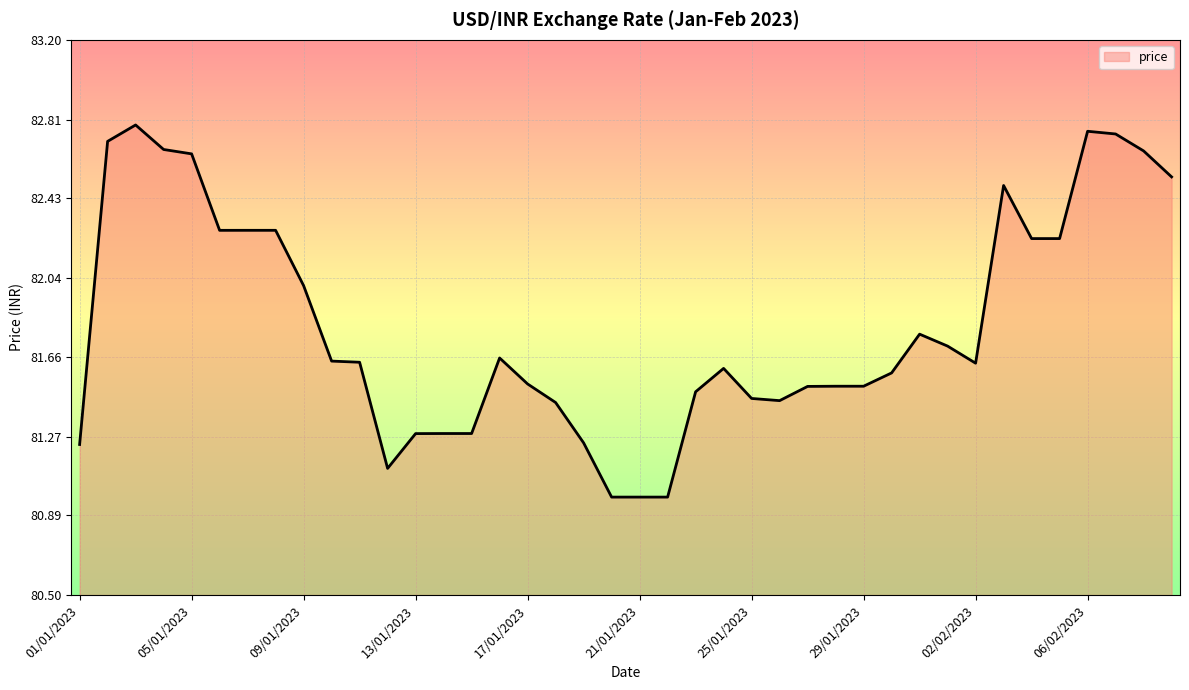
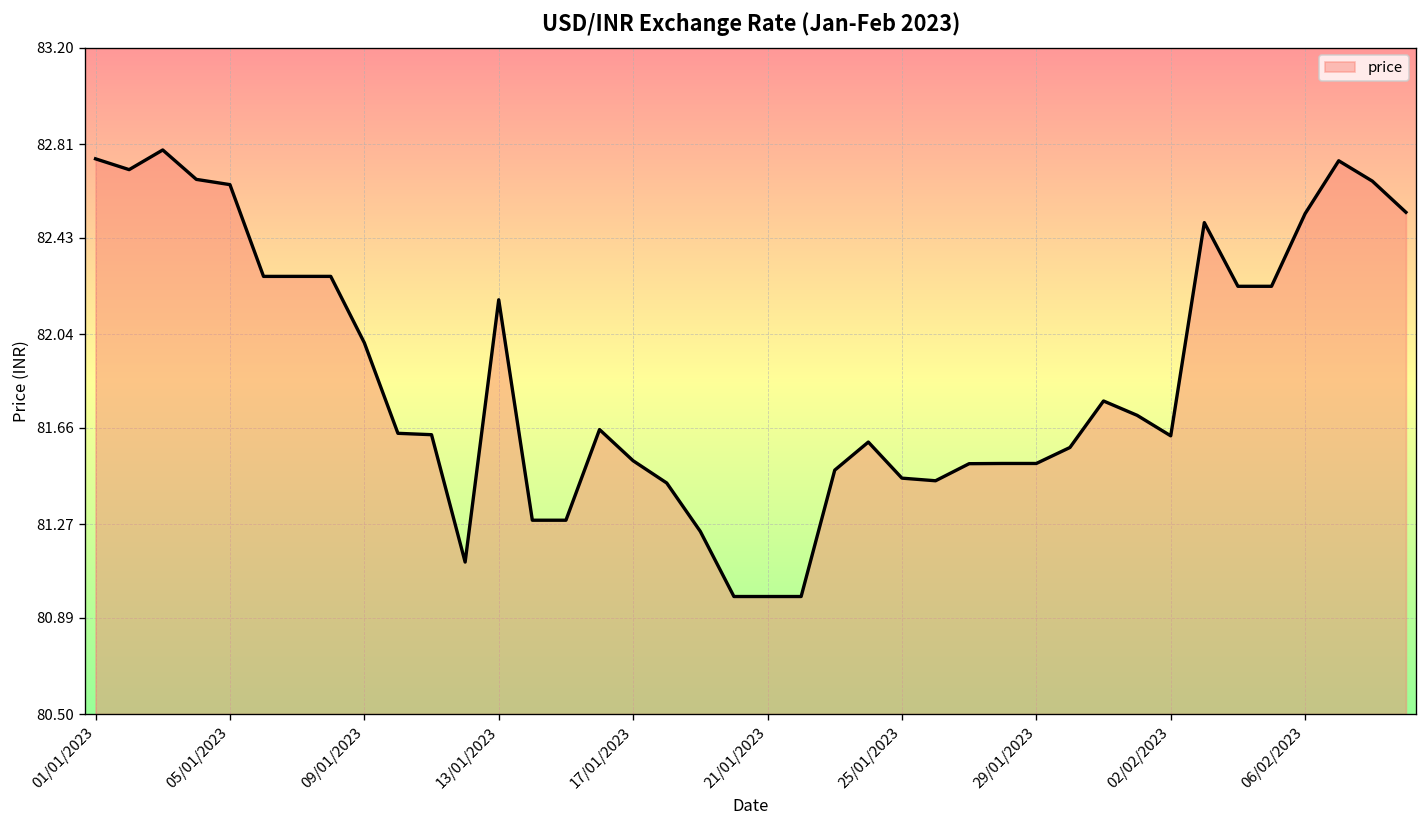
01/01/2023: 81.23 -> 82.75
13/01/2023: 81.29 -> 82.18
06/02/2023: 82.76 -> 82.53
